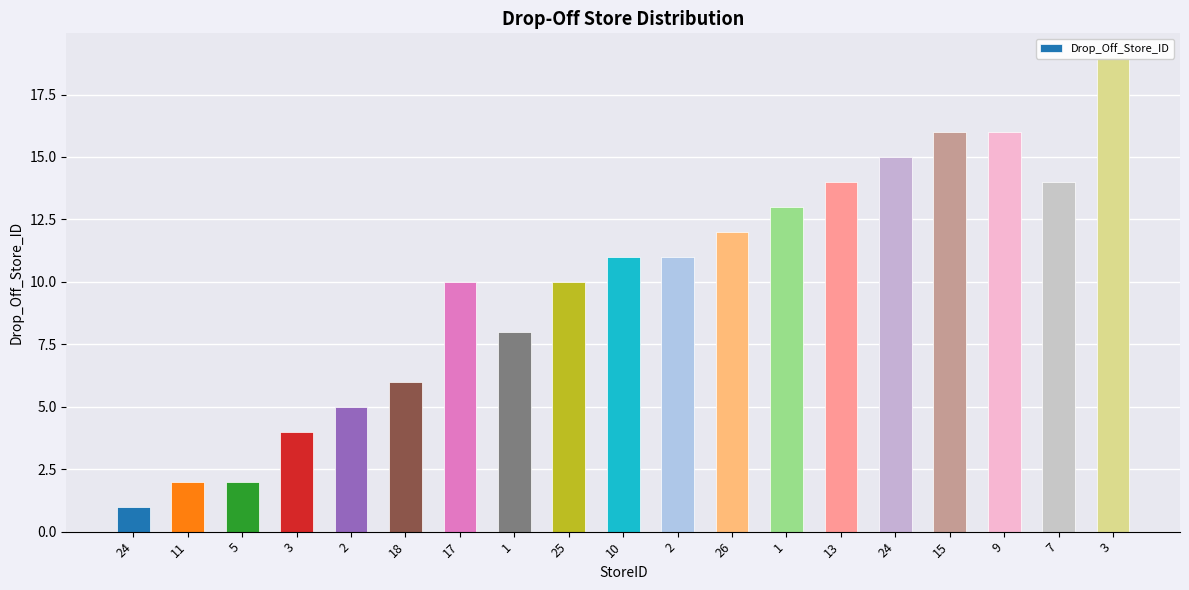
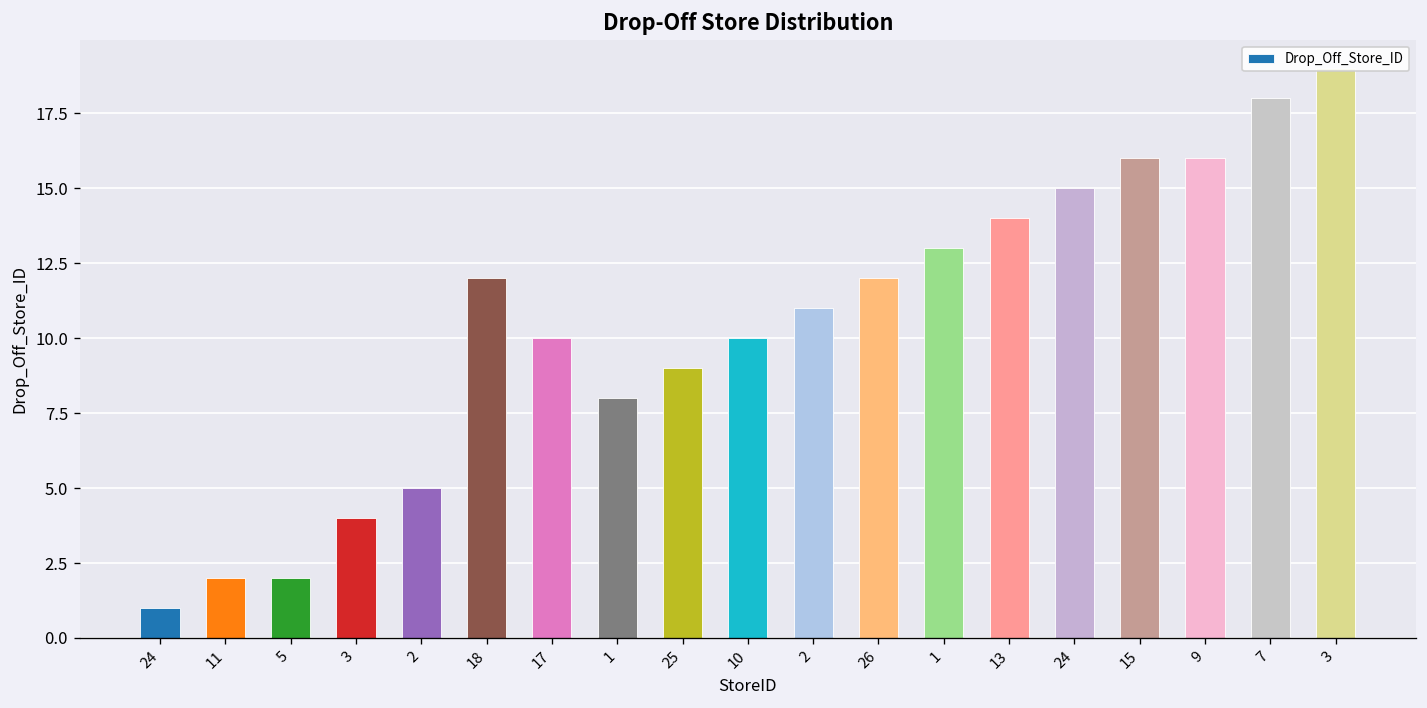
18: 6 -> 12
25: 10 -> 9
10: 11 -> 10
7: 14 -> 18
